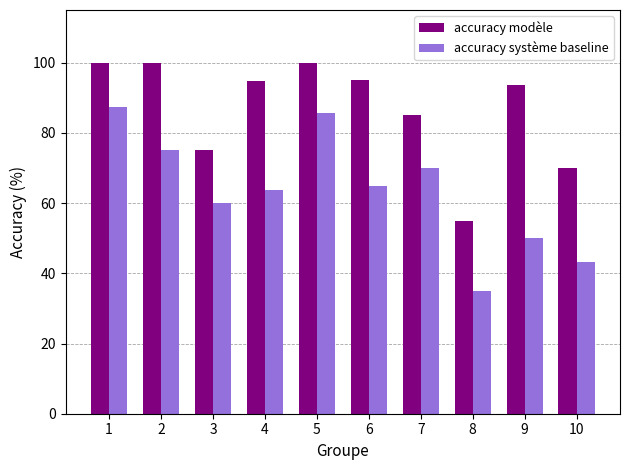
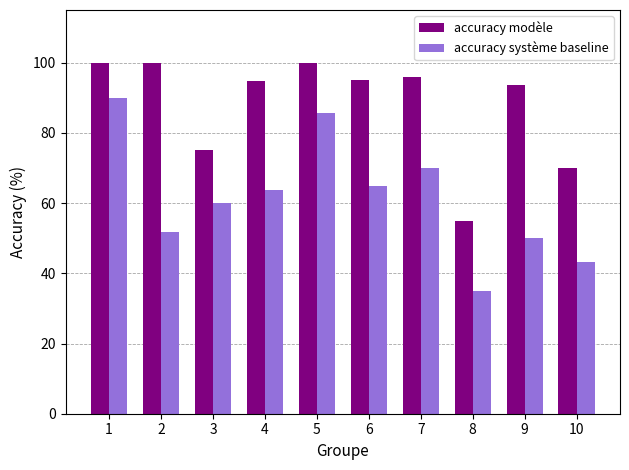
accuracy système baseline, 1: 87 -> 90
accuracy système baseline, 2: 75 -> 52
accuracy modèle, 7: 85 -> 96
